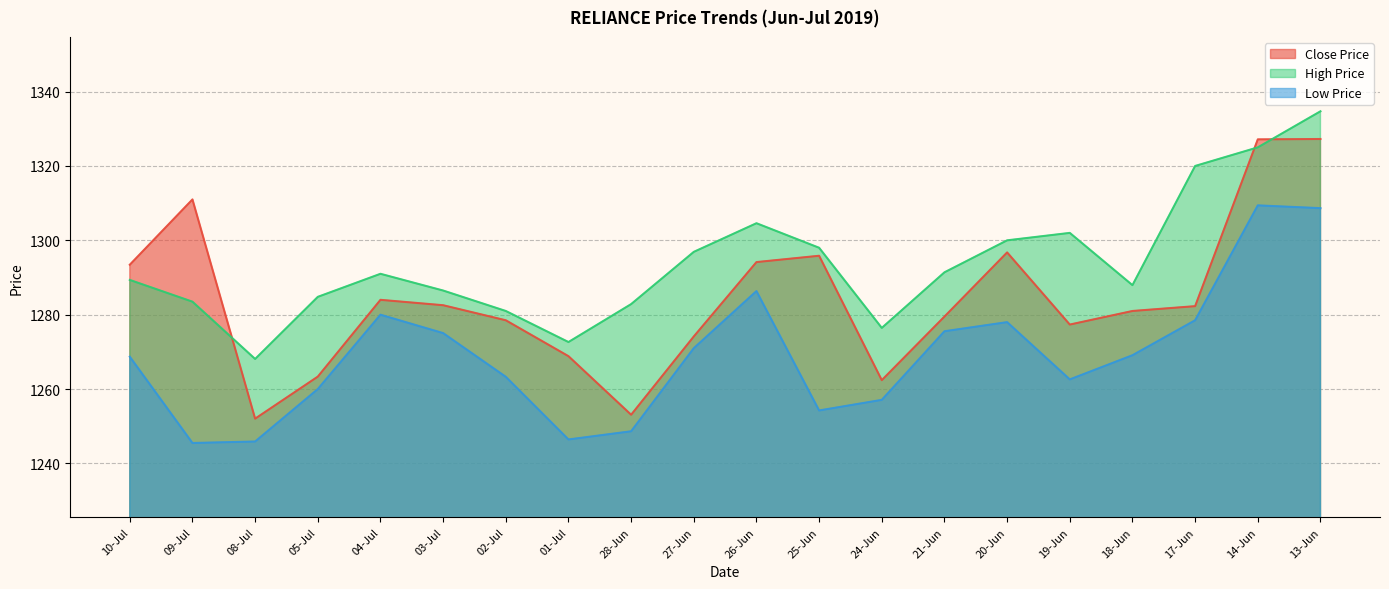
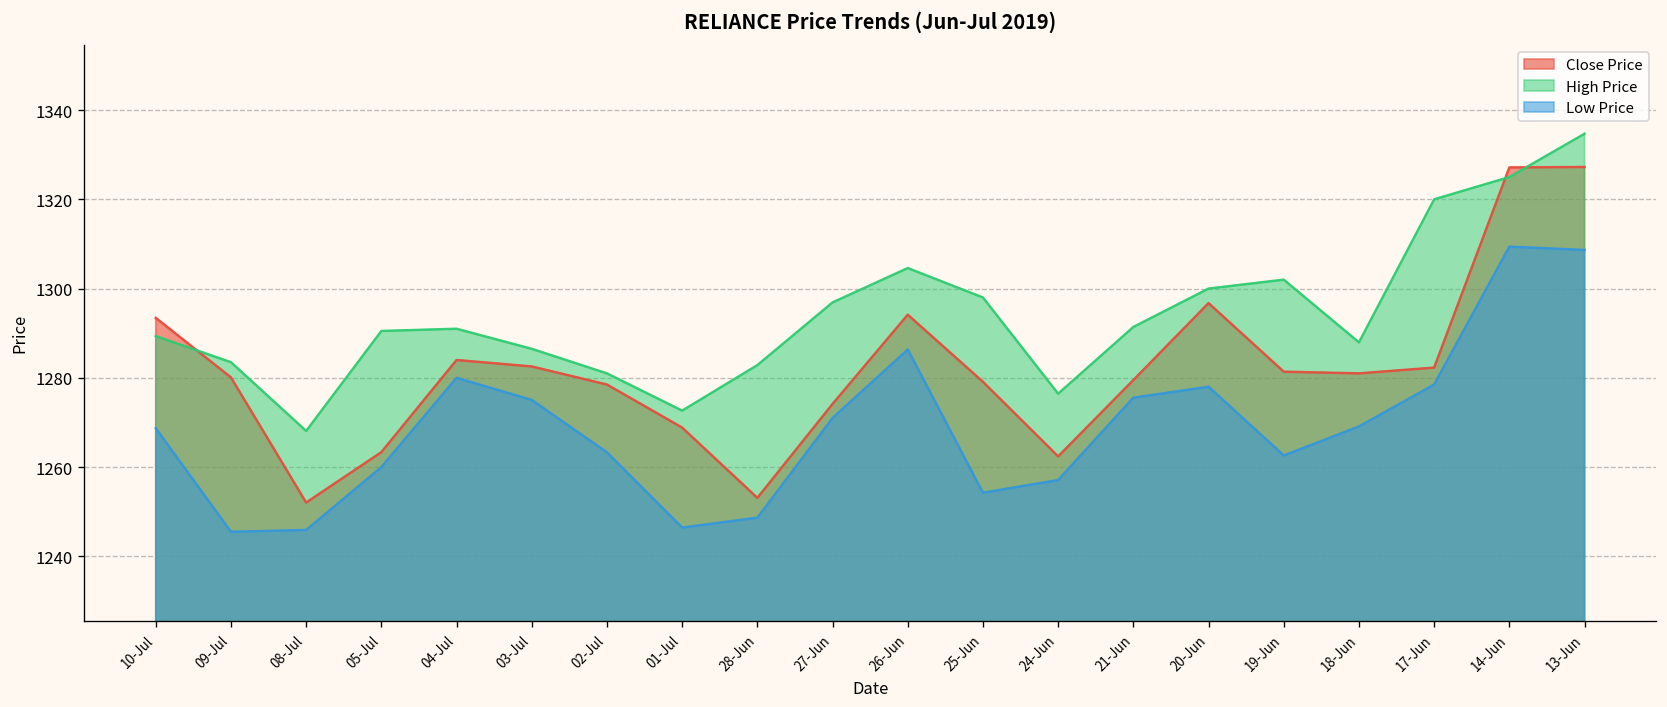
Close Price, 09-Jul: 1311 -> 1280
High Price, 05-Jul: 1285 -> 1291
Close Price, 25-Jun: 1296 -> 1279
Close Price, 19-Jun: 1277 -> 1281
